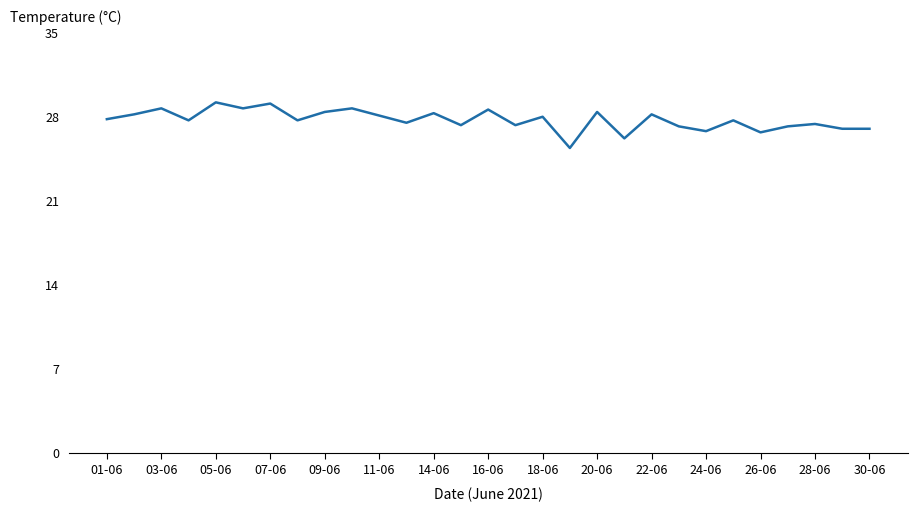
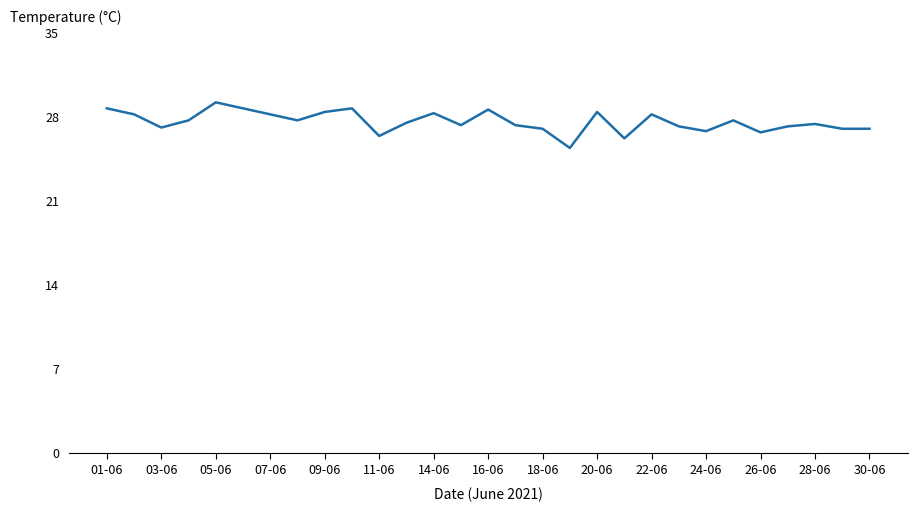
01-06: 27.8 -> 28.7
03-06: 28.7 -> 27.1
07-06: 29.1 -> 28.2
11-06: 28.1 -> 26.4
18-06: 28 -> 27
